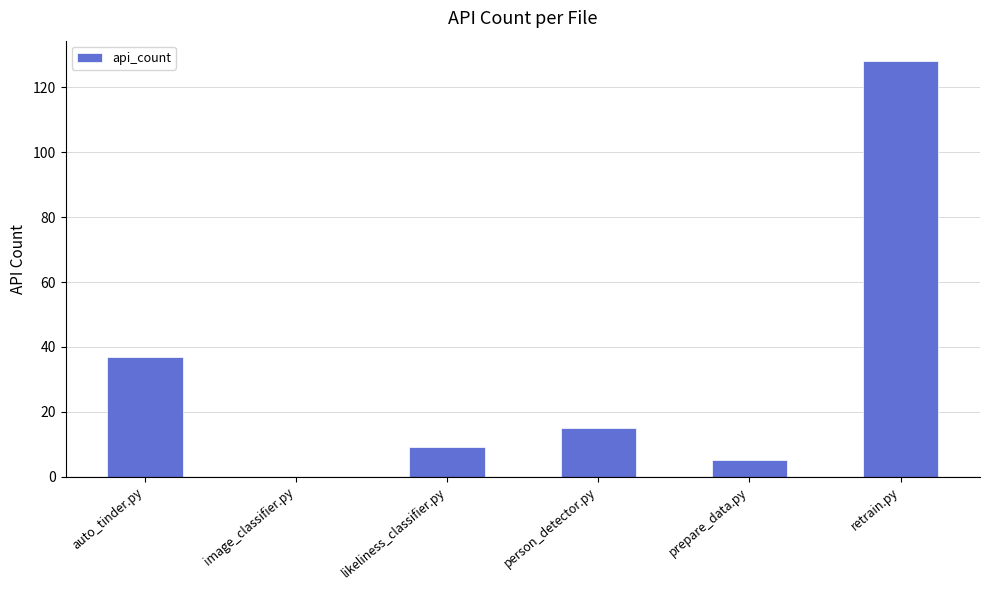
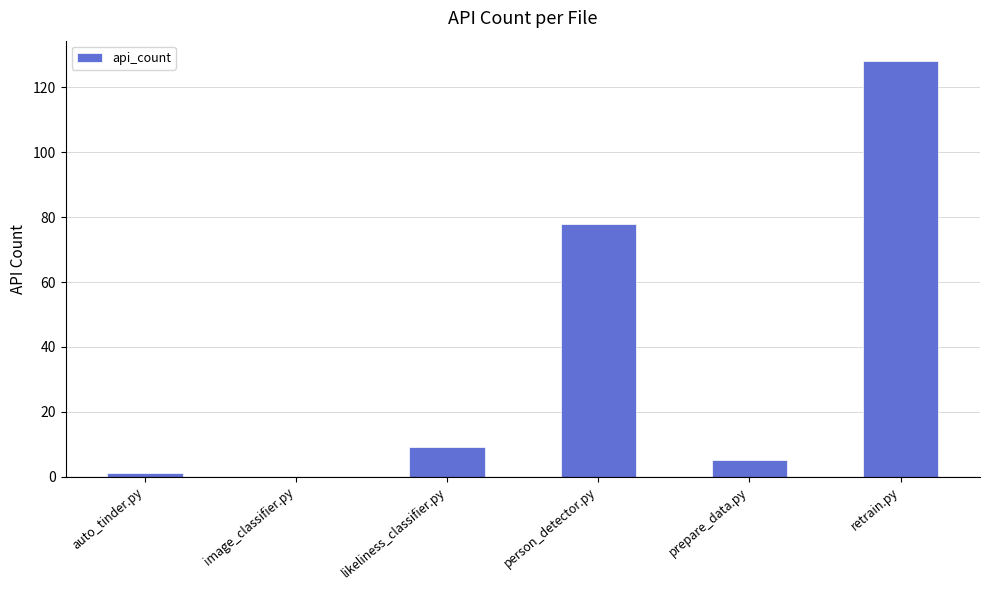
auto_tinder.py: 37 -> 1
person_detector.py: 15 -> 78
